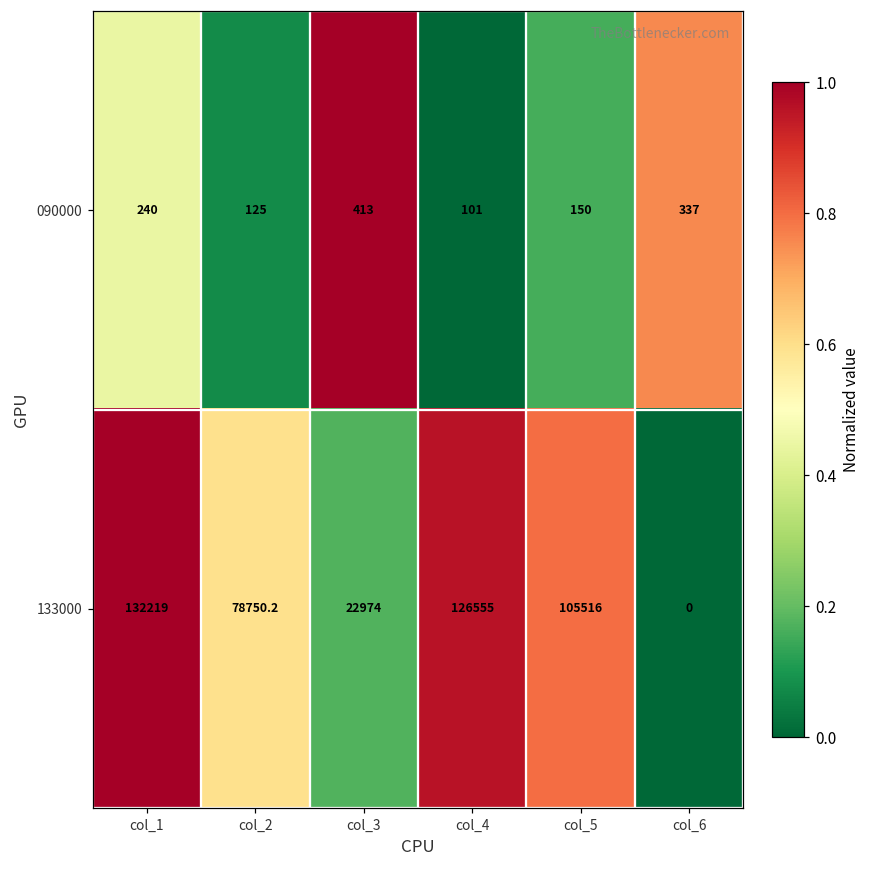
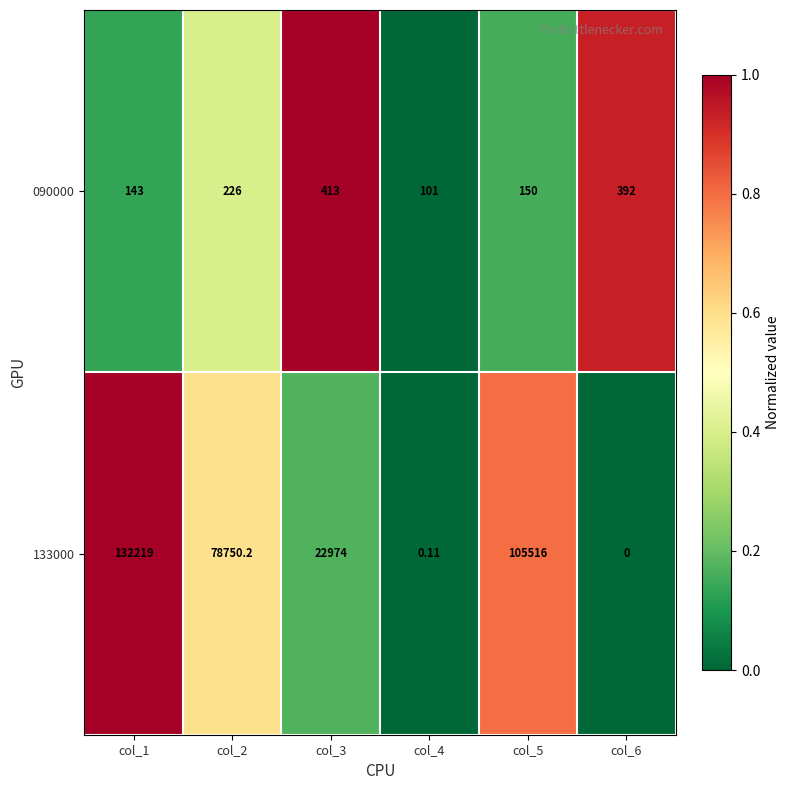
090000, col_1: 240 -> 143
090000, col_2: 125 -> 226
090000, col_6: 337 -> 392
133000, col_4: 126555 -> 0.11
